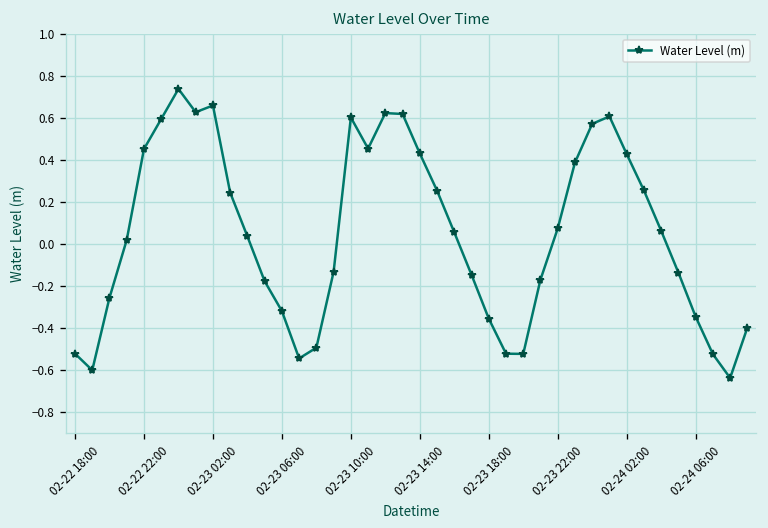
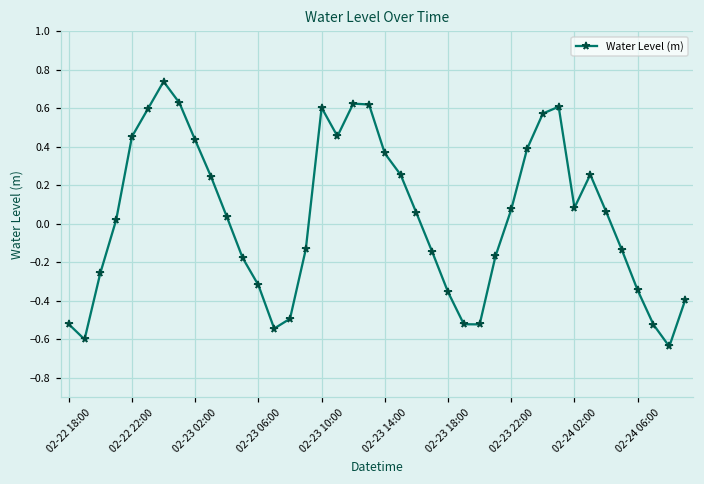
02-23 02:00: 0.66 -> 0.43
02-23 14:00: 0.43 -> 0.37
02-24 02:00: 0.43 -> 0.08
